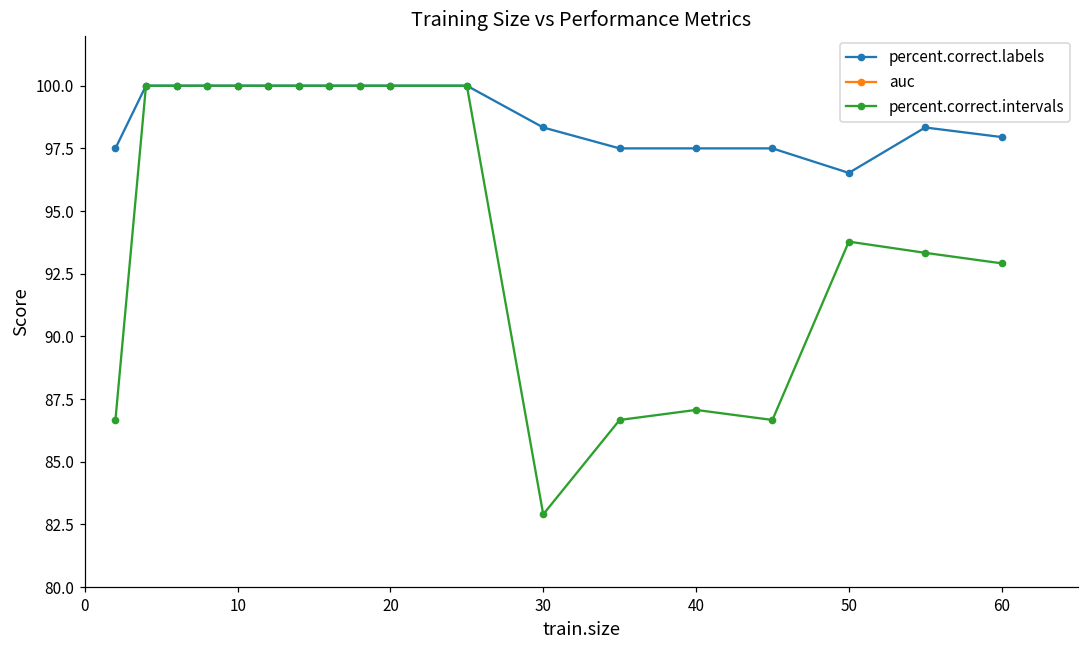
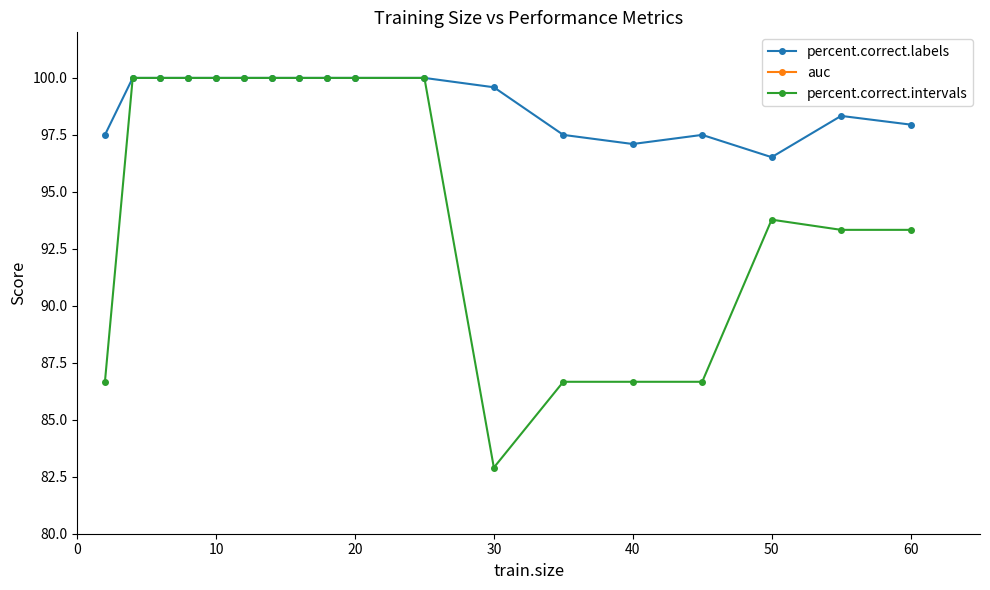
percent.correct.labels, 30: 98.3 -> 99.6
percent.correct.labels, 40: 97.5 -> 97.1
percent.correct.intervals, 40: 87.1 -> 86.7
percent.correct.intervals, 60: 92.9 -> 93.3
